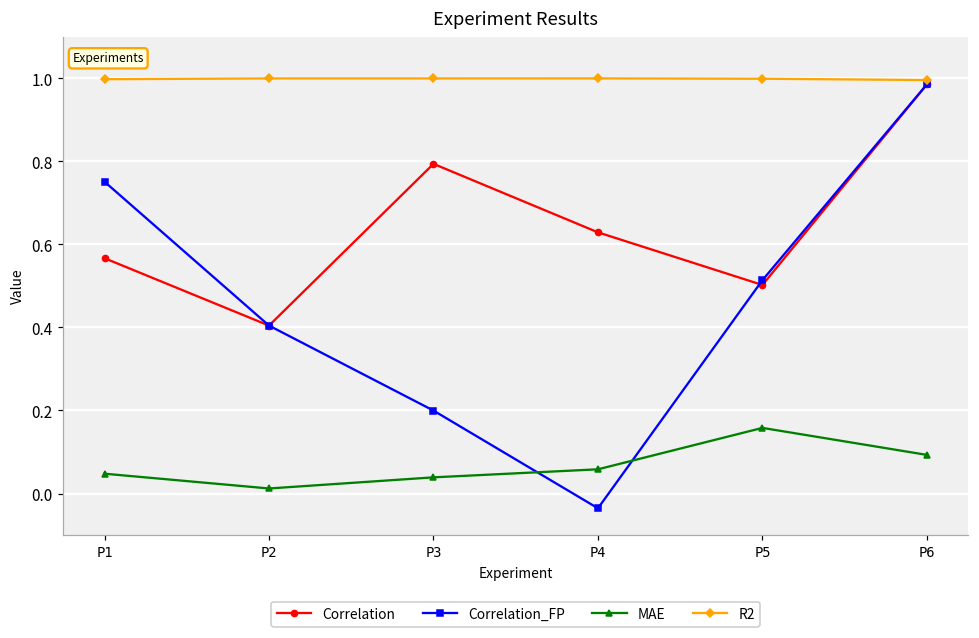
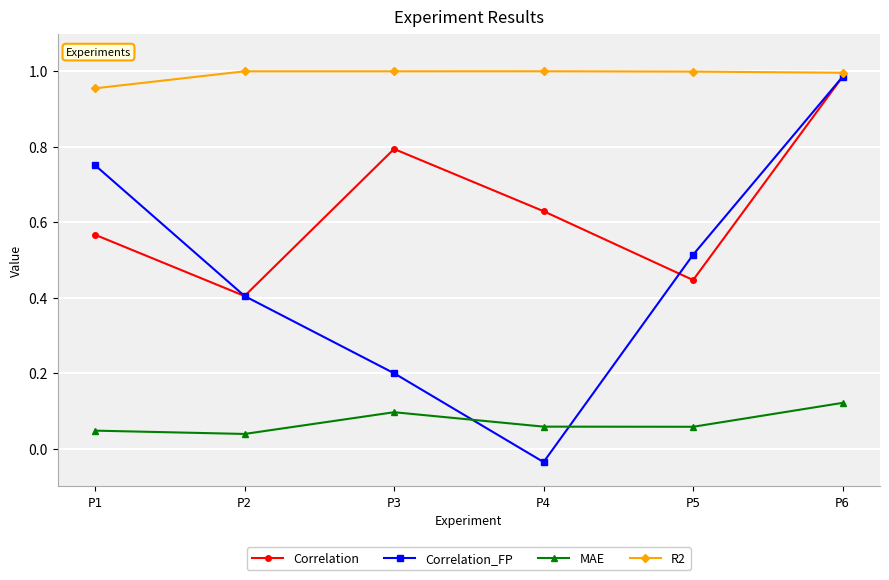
R2, P1: 1.00 -> 0.95
MAE, P2: 0.01 -> 0.04
MAE, P3: 0.04 -> 0.10
Correlation, P5: 0.50 -> 0.45
MAE, P5: 0.16 -> 0.06
MAE, P6: 0.09 -> 0.12
